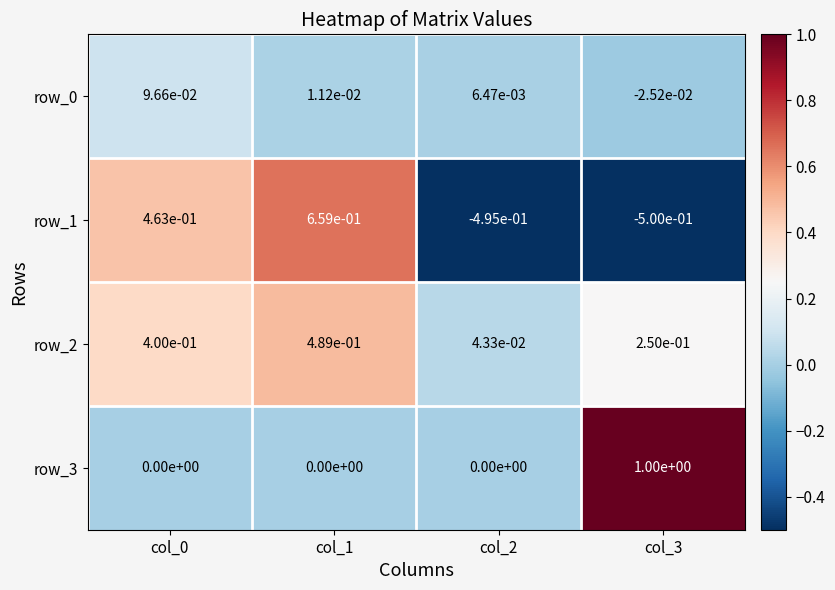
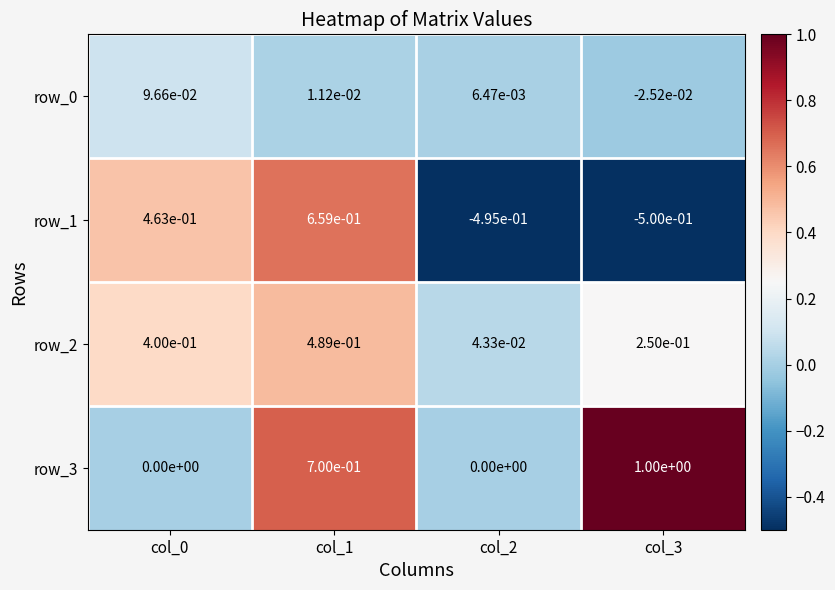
row_3, col_1: 0.00e+00 -> 7.00e-01
